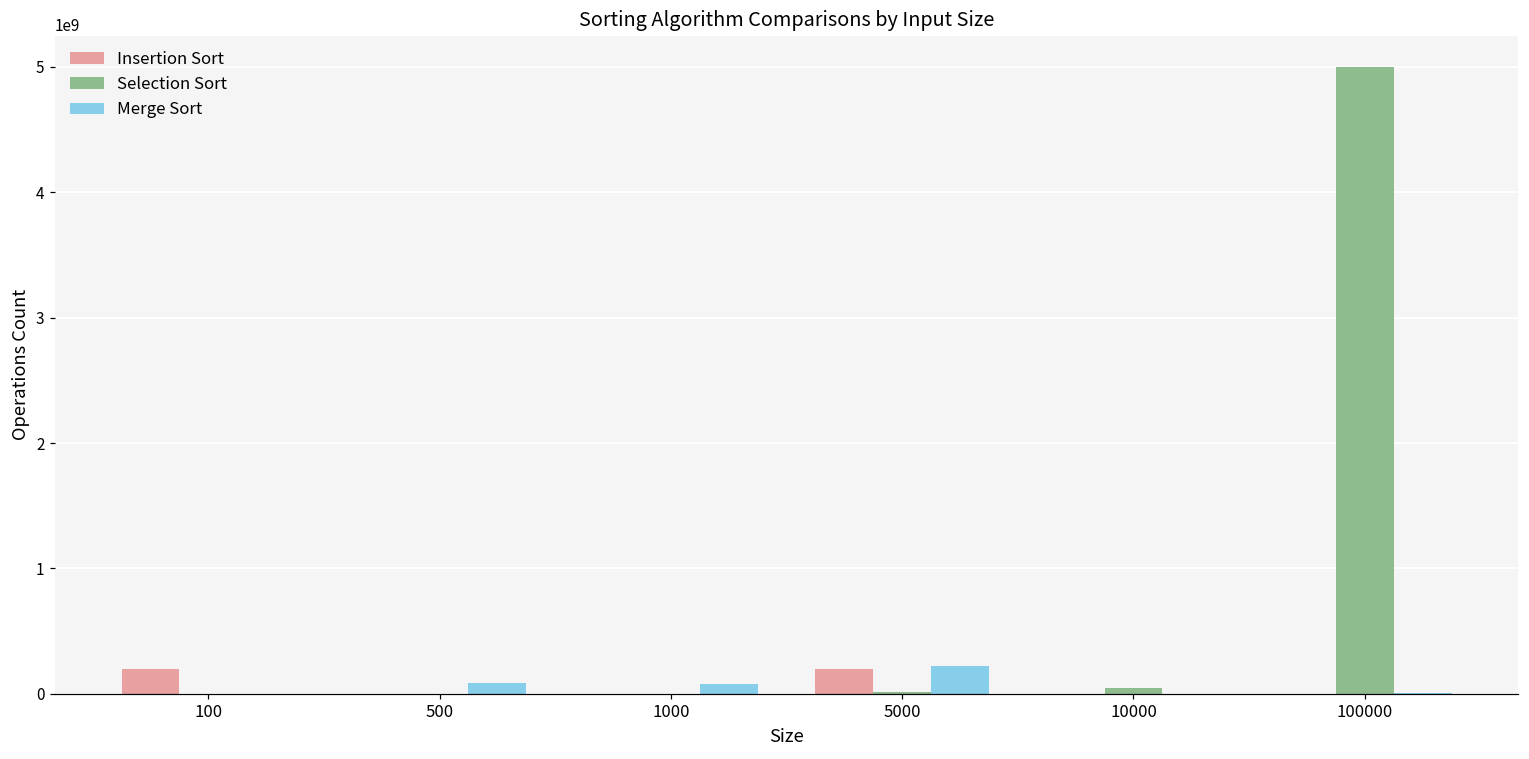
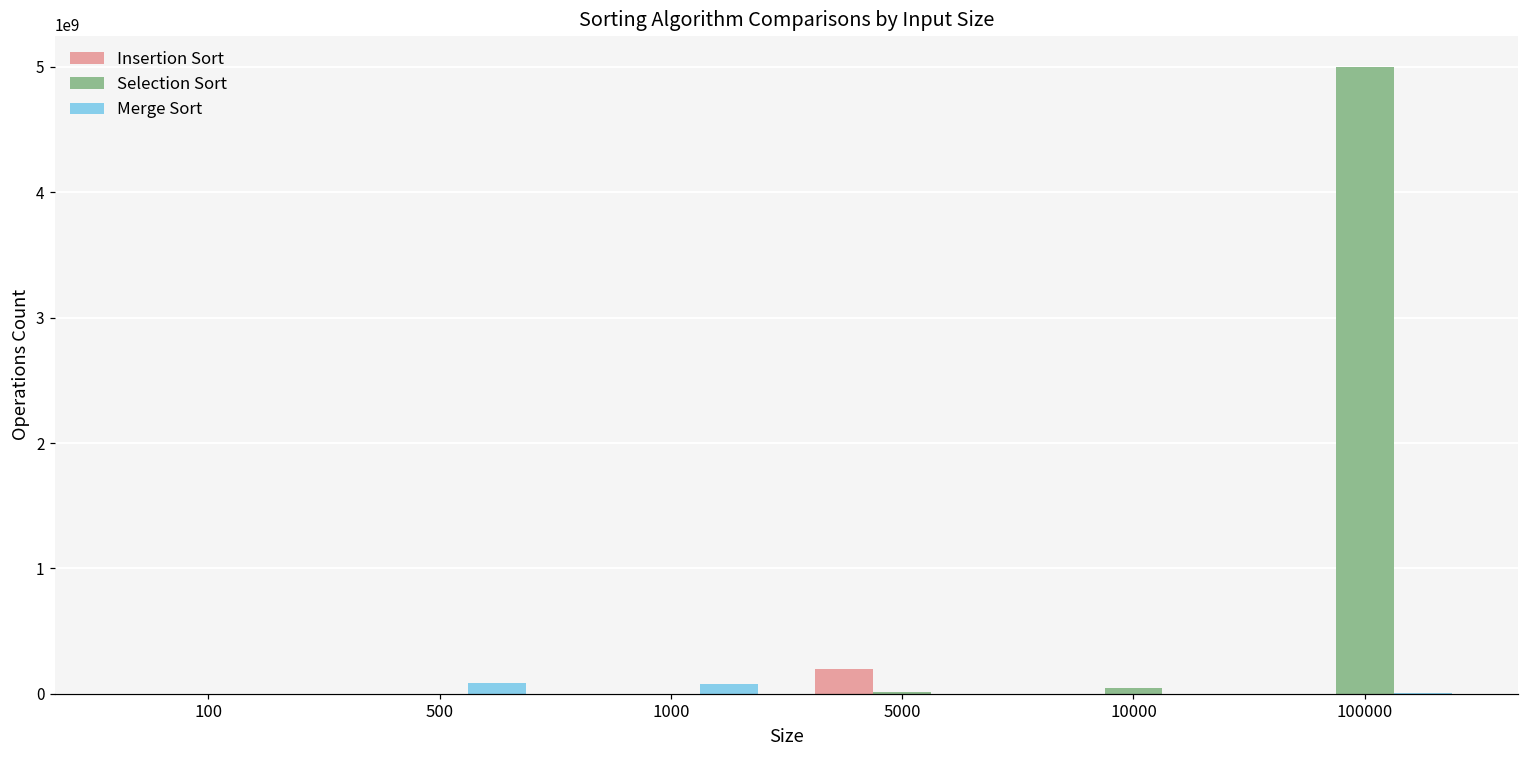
Insertion Sort, 100: 200000000 -> 0
Merge Sort, 5000: 220000000 -> 0
